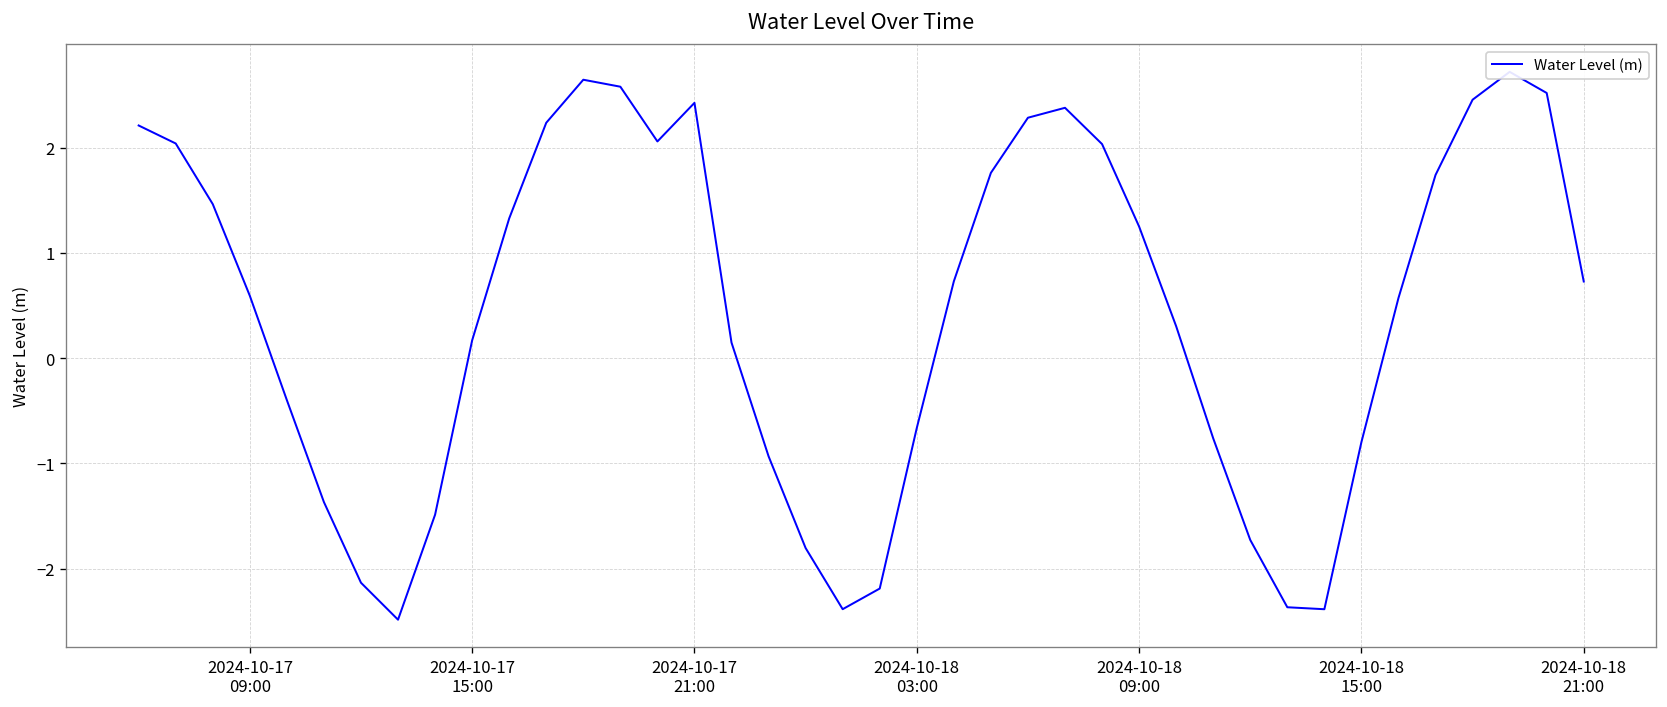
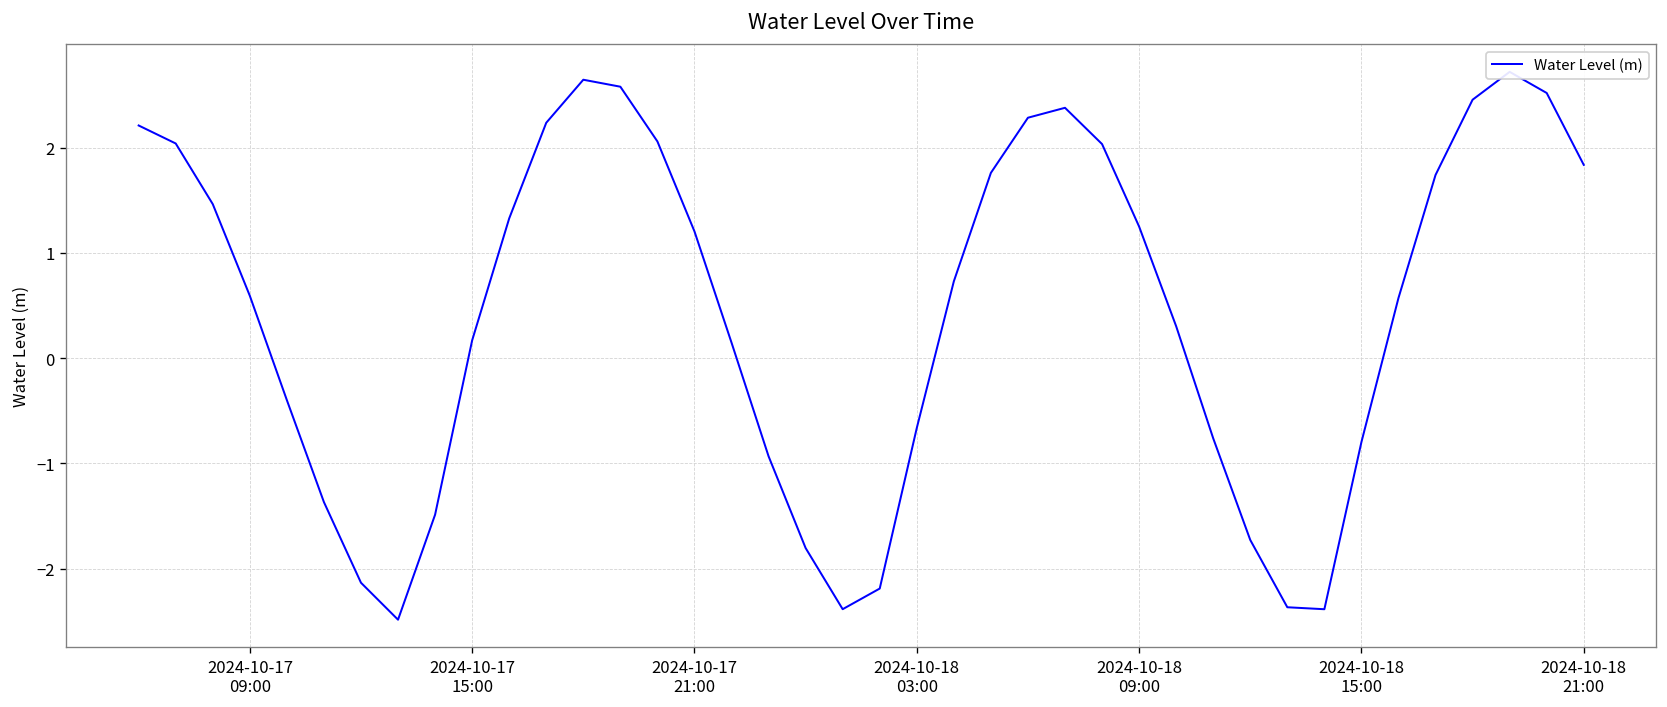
2024-10-17 21:00: 2.4 -> 1.2
2024-10-18 21:00: 0.7 -> 1.8
